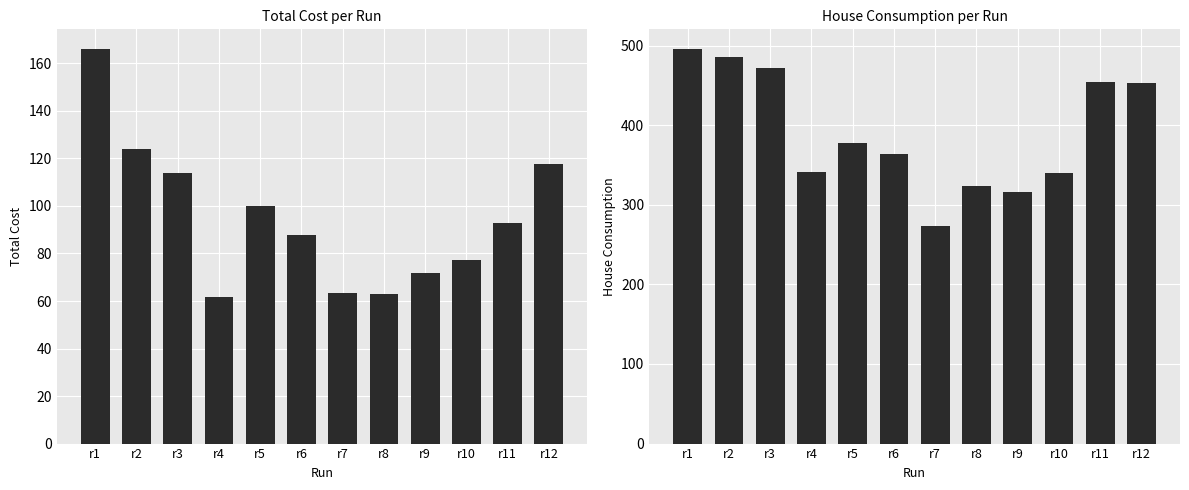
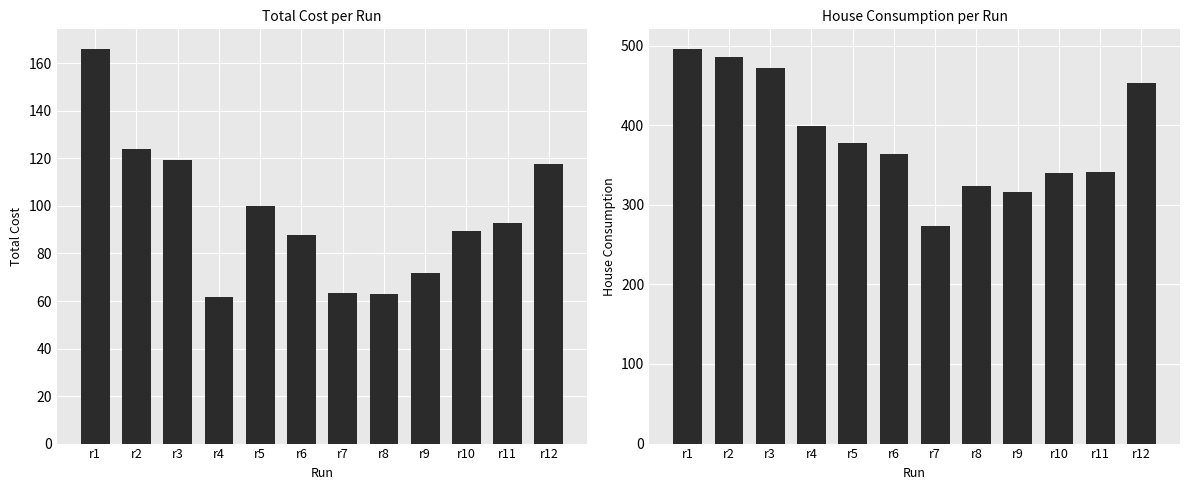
Total Cost per Run, r3: 114 -> 119
Total Cost per Run, r10: 77 -> 89
House Consumption per Run, r4: 340 -> 400
House Consumption per Run, r11: 450 -> 340
